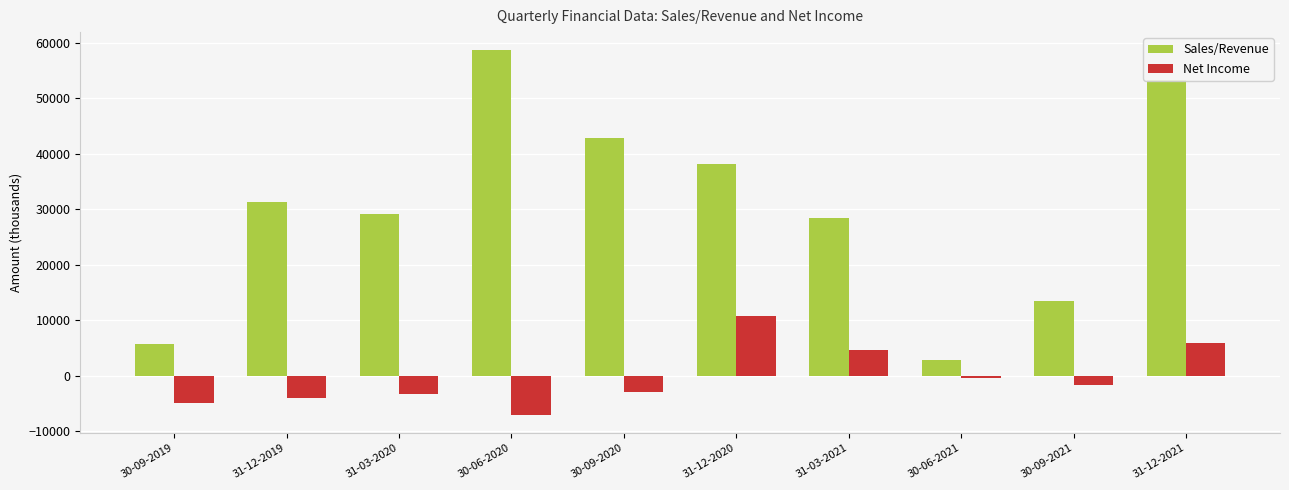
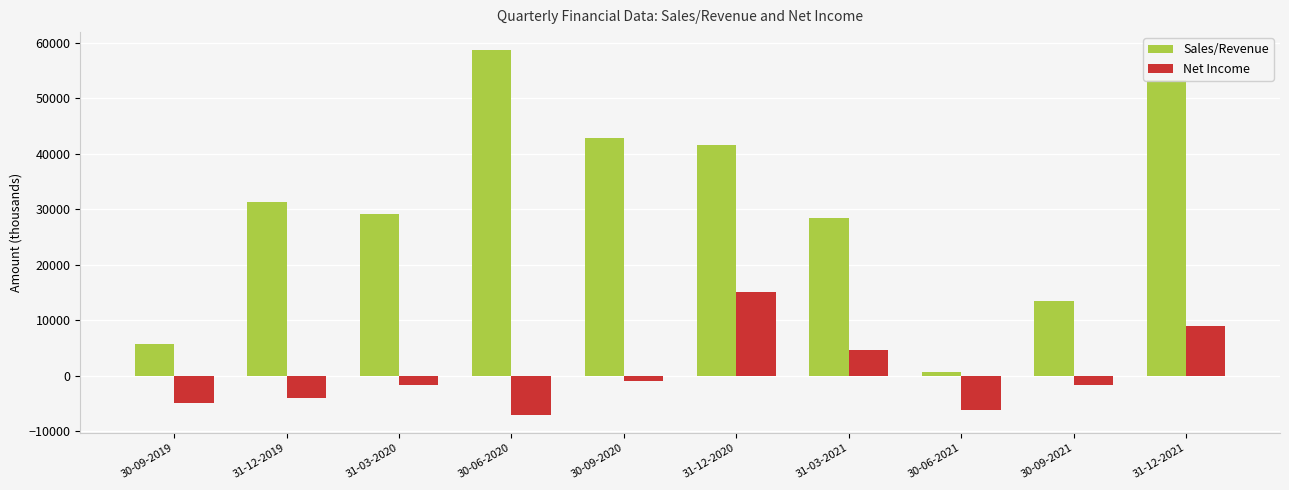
Net Income, 31-03-2020: -3000 -> -2000
Net Income, 30-09-2020: -3000 -> -1000
Sales/Revenue, 31-12-2020: 38000 -> 42000
Net Income, 31-12-2020: 11000 -> 15000
Sales/Revenue, 30-06-2021: 3000 -> 1000
Net Income, 30-06-2021: 0 -> -6000
Net Income, 31-12-2021: 6000 -> 9000
